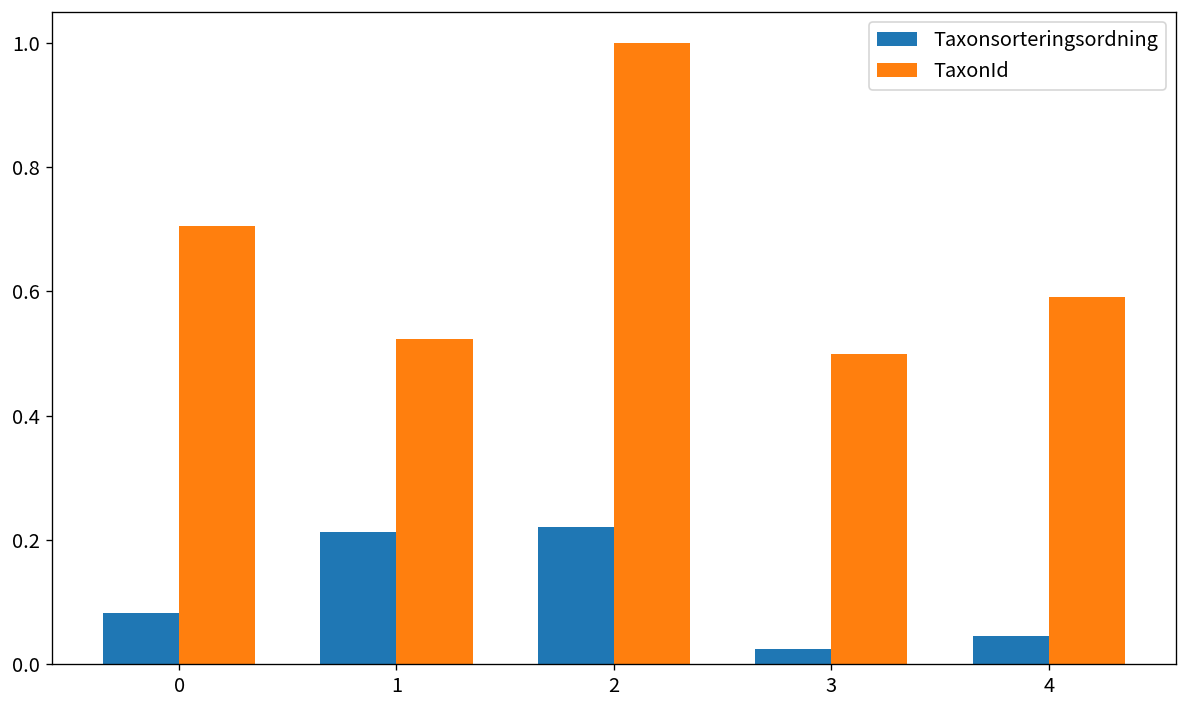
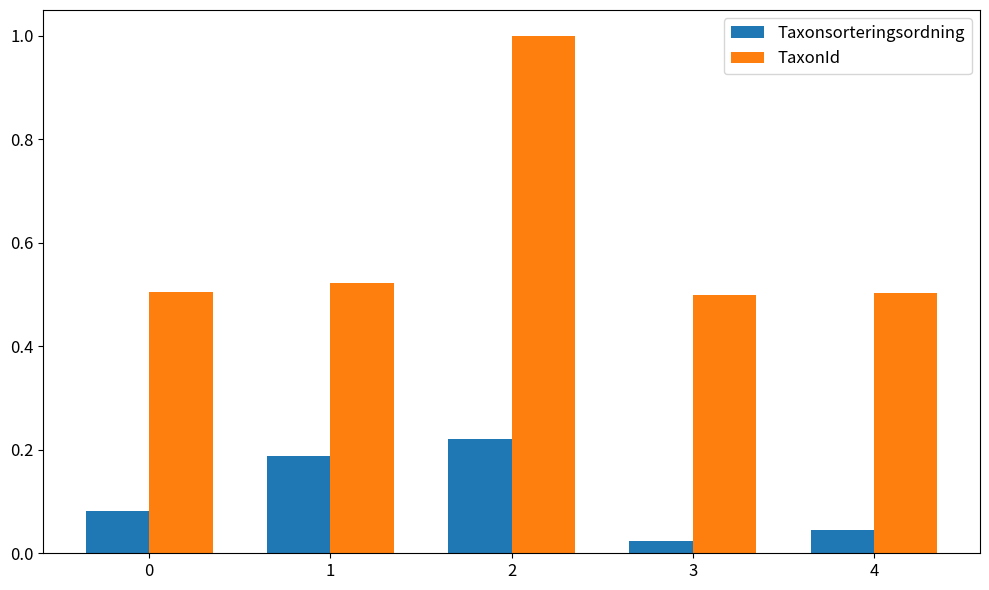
TaxonId, 0: 0.70 -> 0.50
Taxonsorteringsordning, 1: 0.21 -> 0.19
TaxonId, 4: 0.59 -> 0.50
